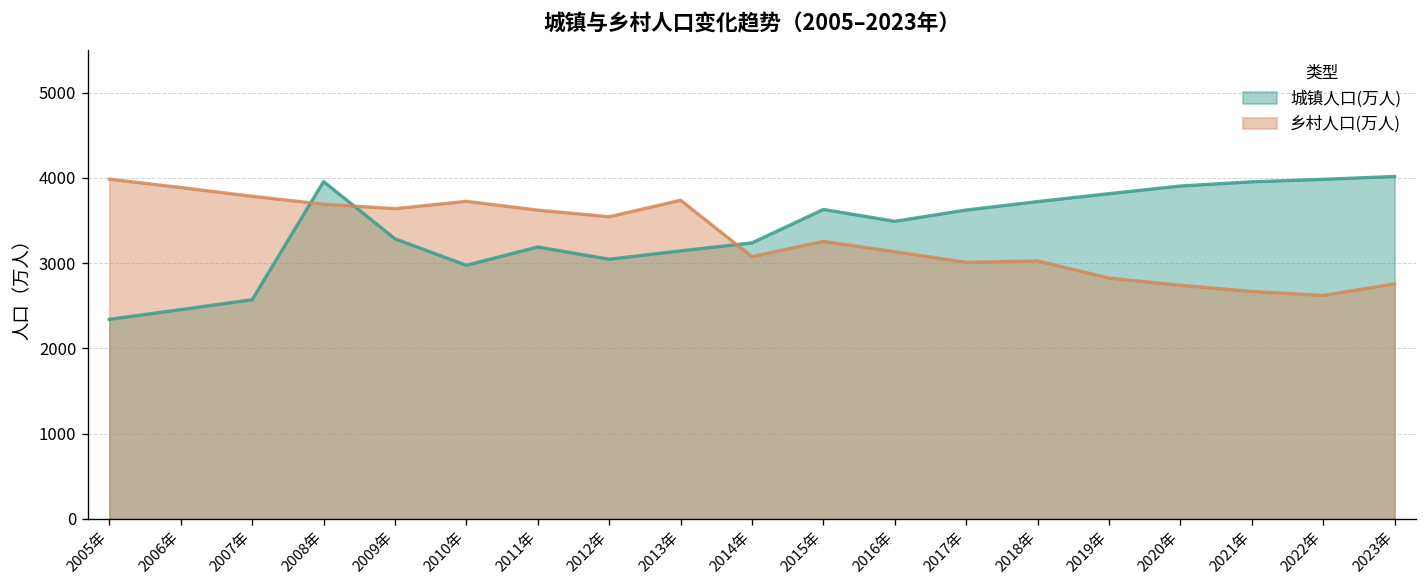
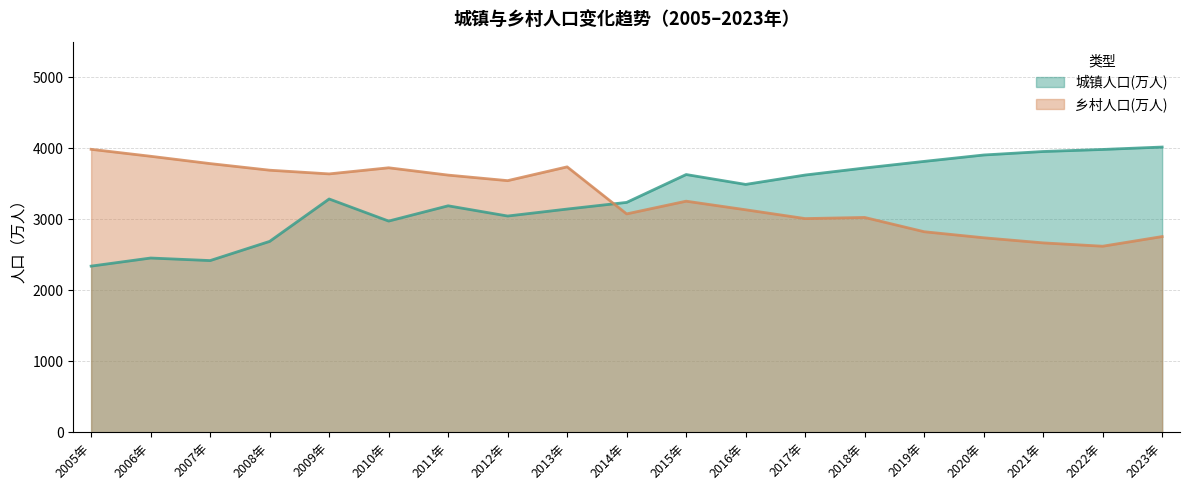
城镇人口(万人), 2007年: 2600 -> 2400
城镇人口(万人), 2008年: 4000 -> 2700
